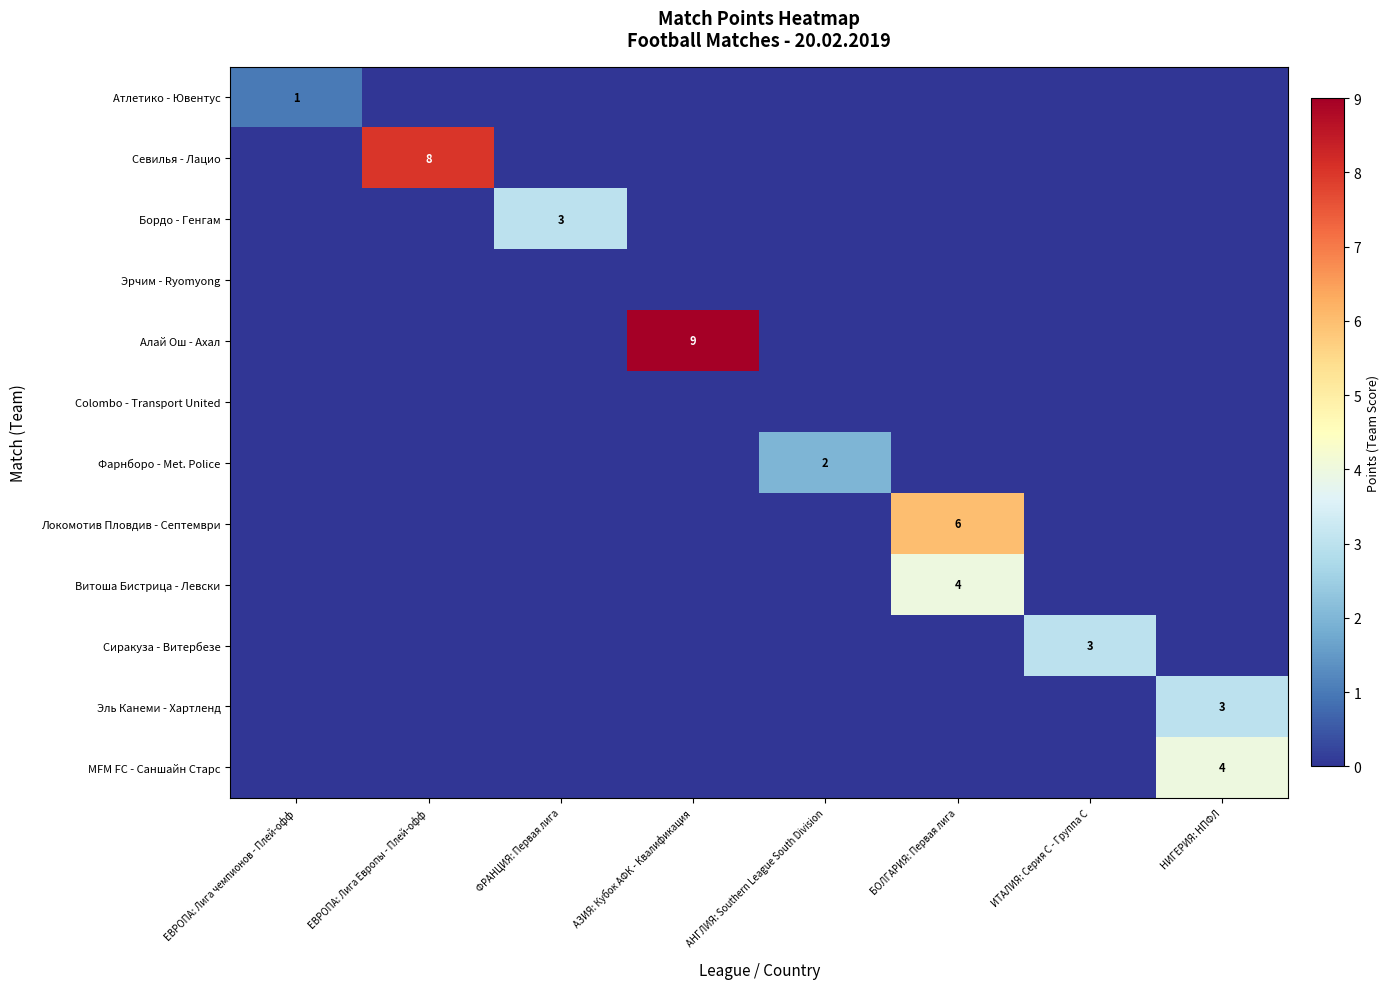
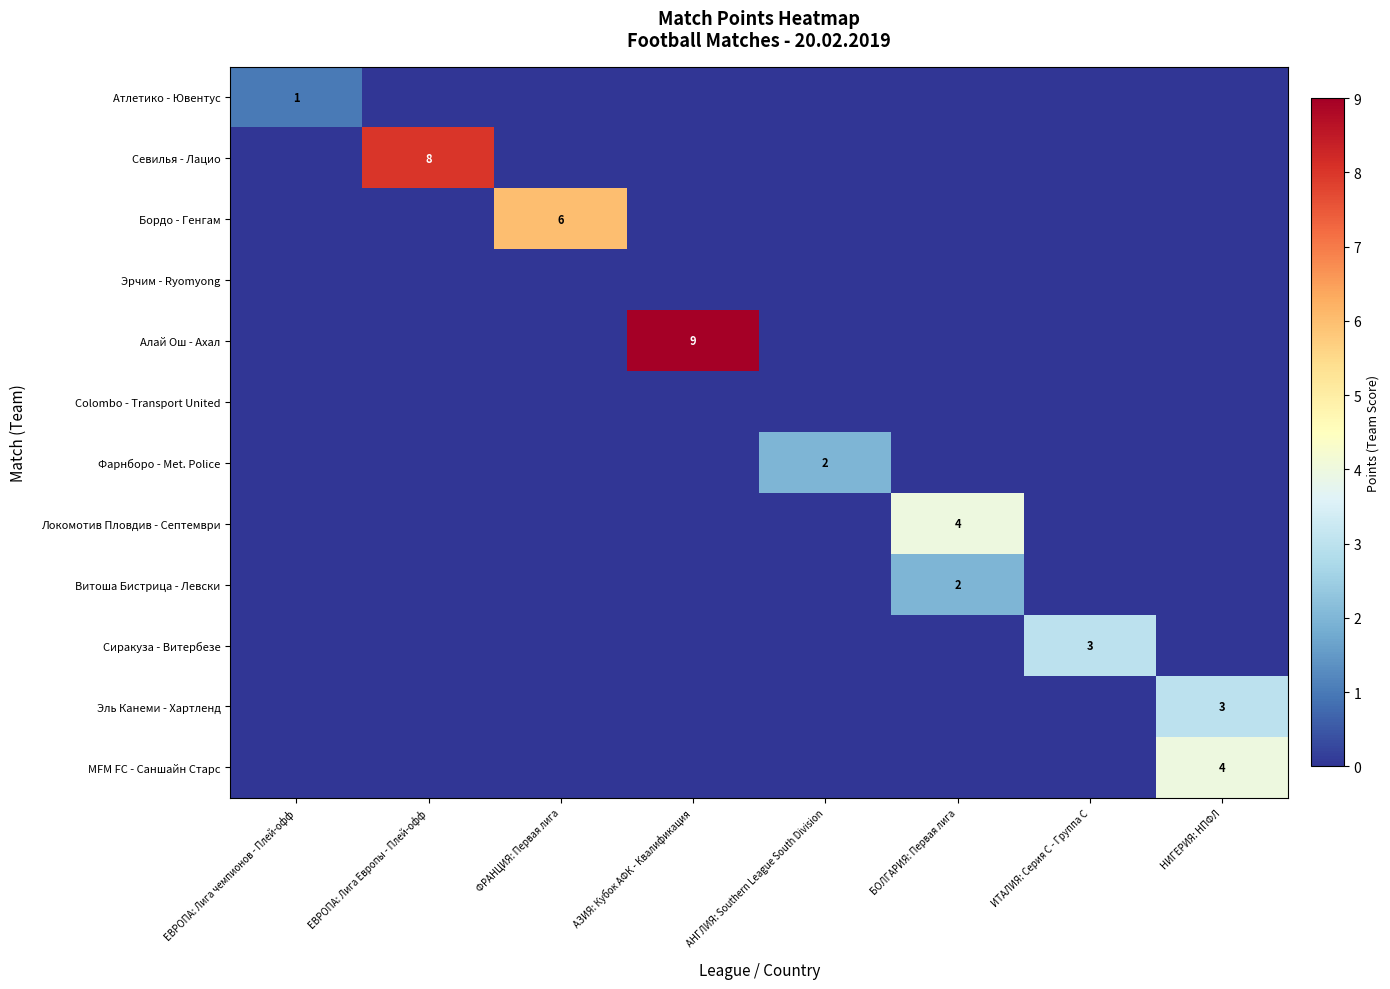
Бордо - Генгам, ФРАНЦИЯ: Первая лига: 3 -> 6
Локомотив Пловдив - Септември, БОЛГАРИЯ: Первая лига: 6 -> 4
Витоша Бистрица - Левски, БОЛГАРИЯ: Первая лига: 4 -> 2
